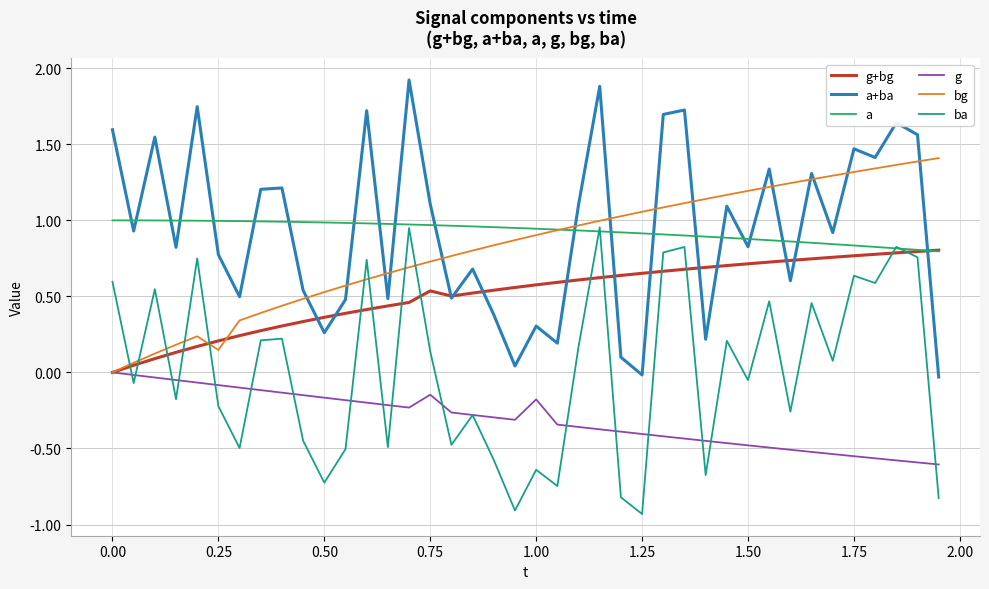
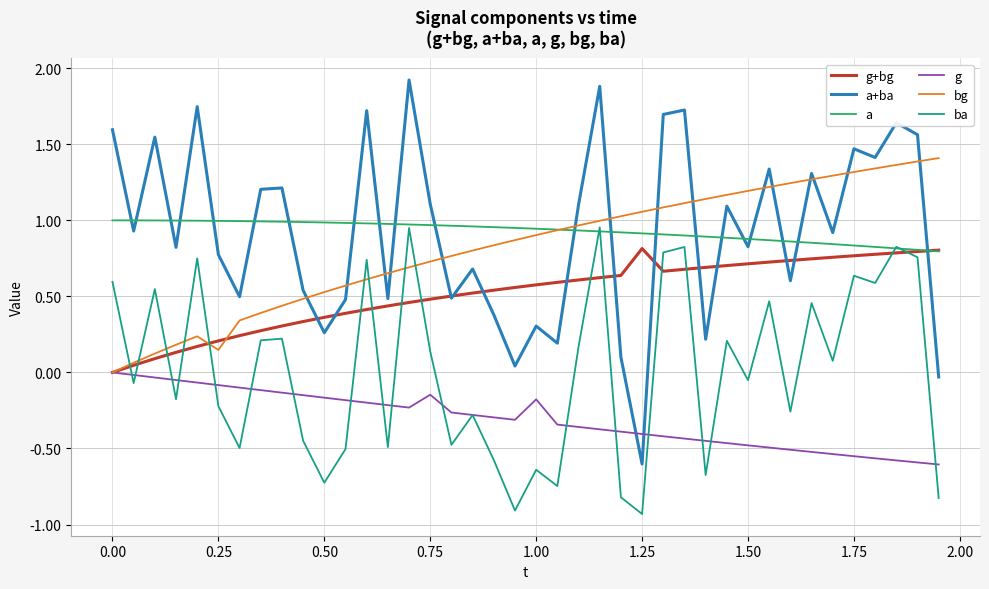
g+bg, 0.75: 0.54 -> 0.48
g+bg, 1.25: 0.65 -> 0.81
a+ba, 1.25: -0.02 -> -0.60
